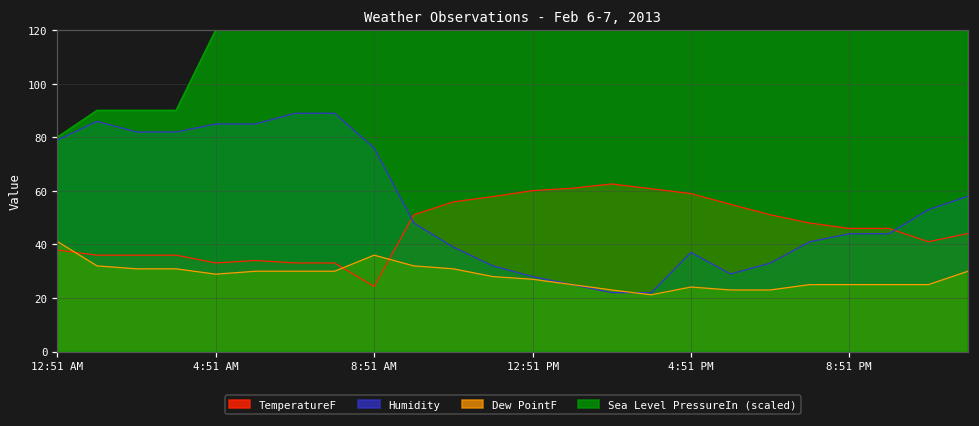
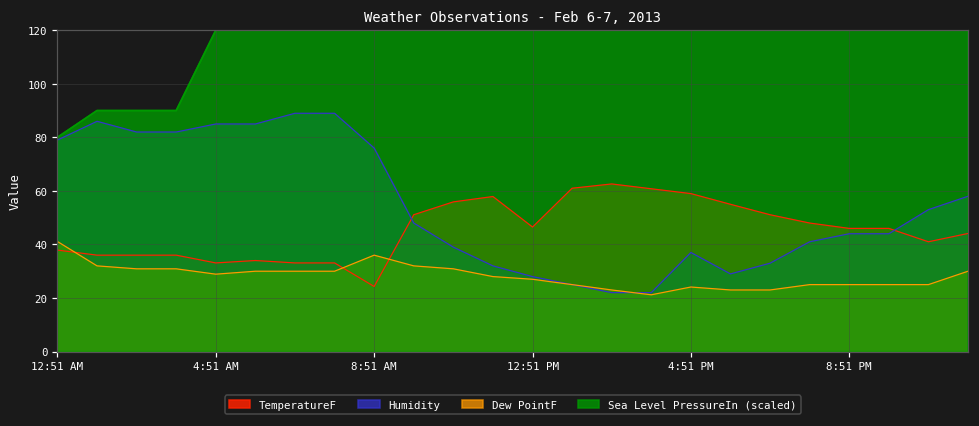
TemperatureF, 12:51 PM: 60 -> 47
